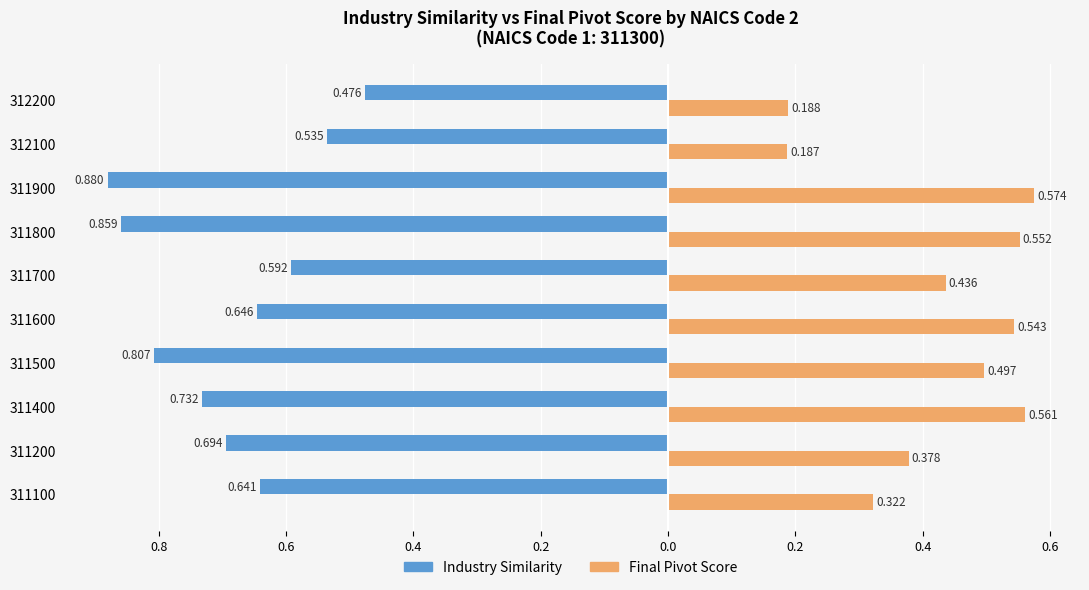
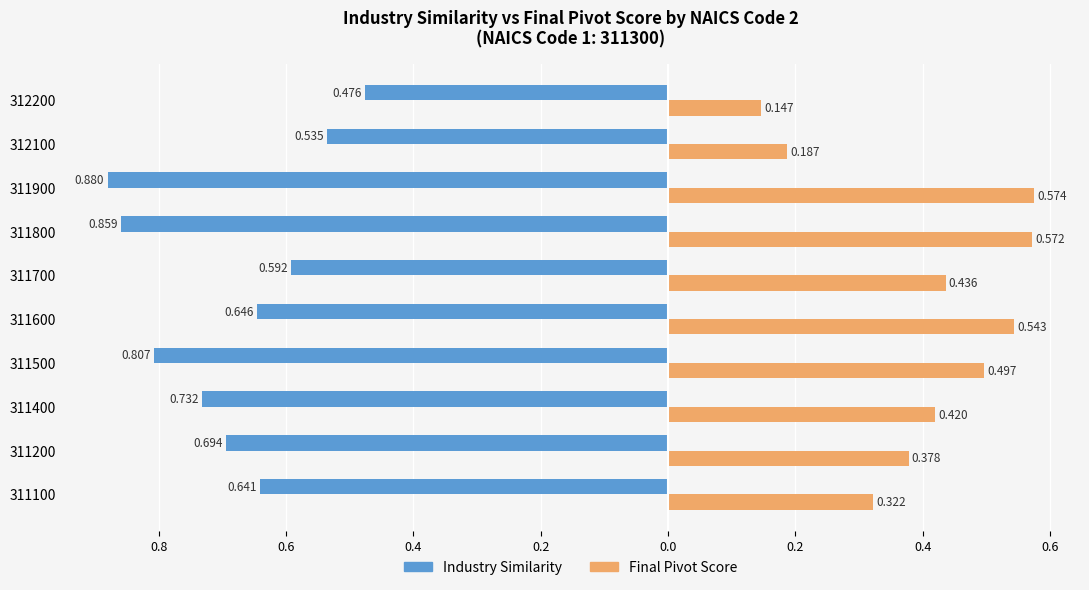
Final Pivot Score, 312200: 0.188 -> 0.147
Final Pivot Score, 311800: 0.552 -> 0.572
Final Pivot Score, 311400: 0.561 -> 0.420
